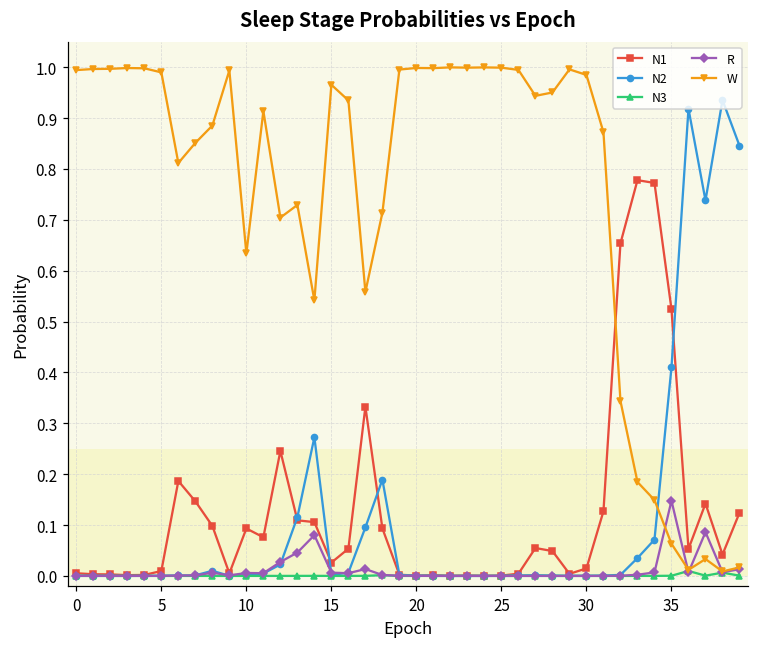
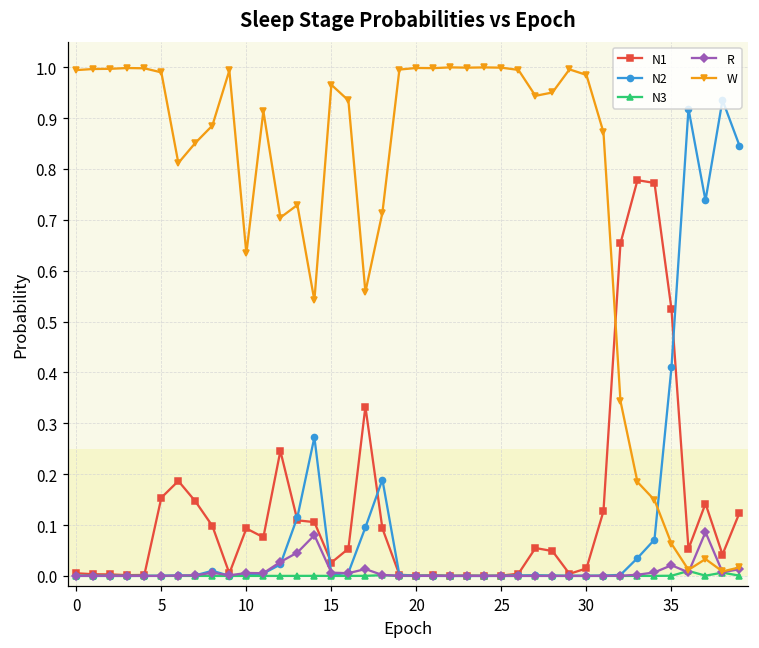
N1, 5: 0.01 -> 0.15
R, 35: 0.15 -> 0.02
